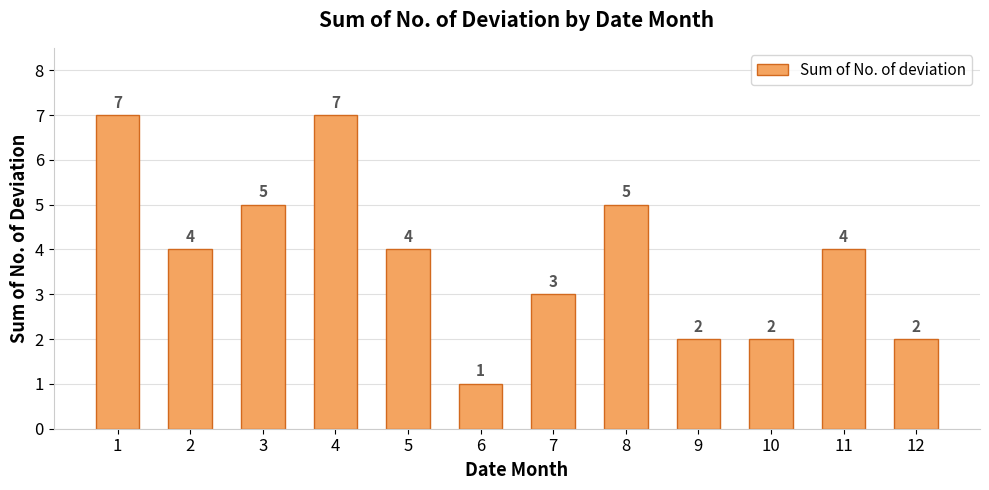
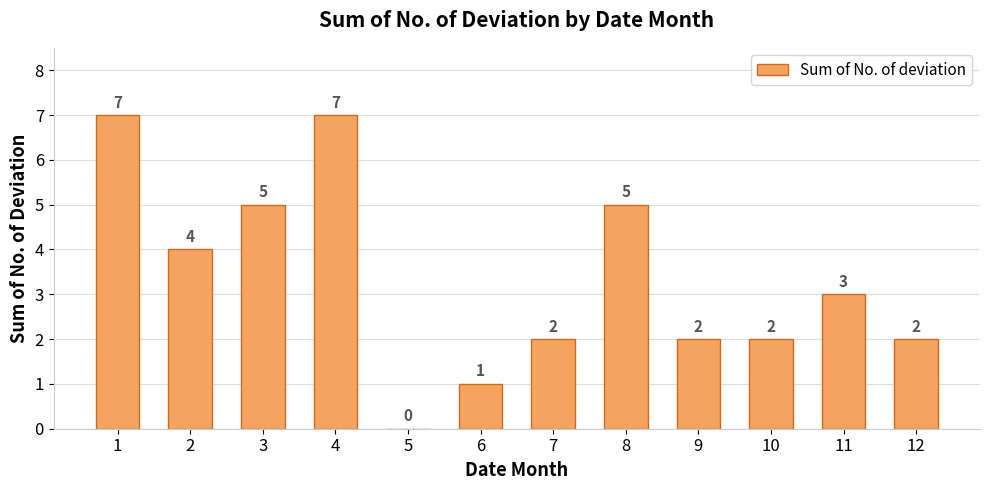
5: 4 -> 0
7: 3 -> 2
11: 4 -> 3
